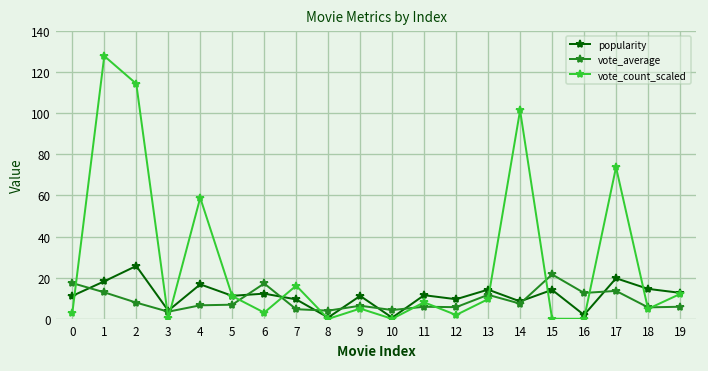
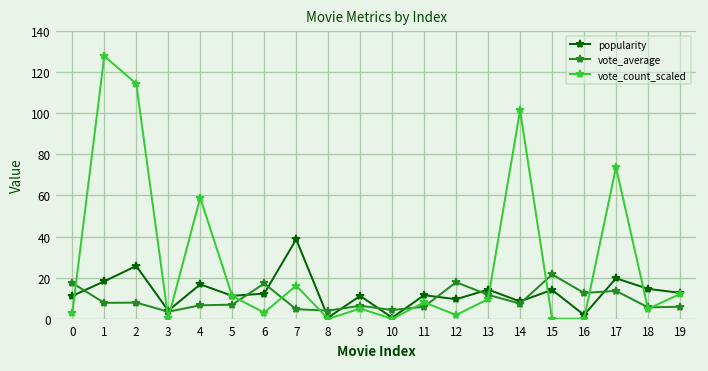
vote_average, 1: 13 -> 8
popularity, 7: 9 -> 39
vote_average, 12: 6 -> 18
